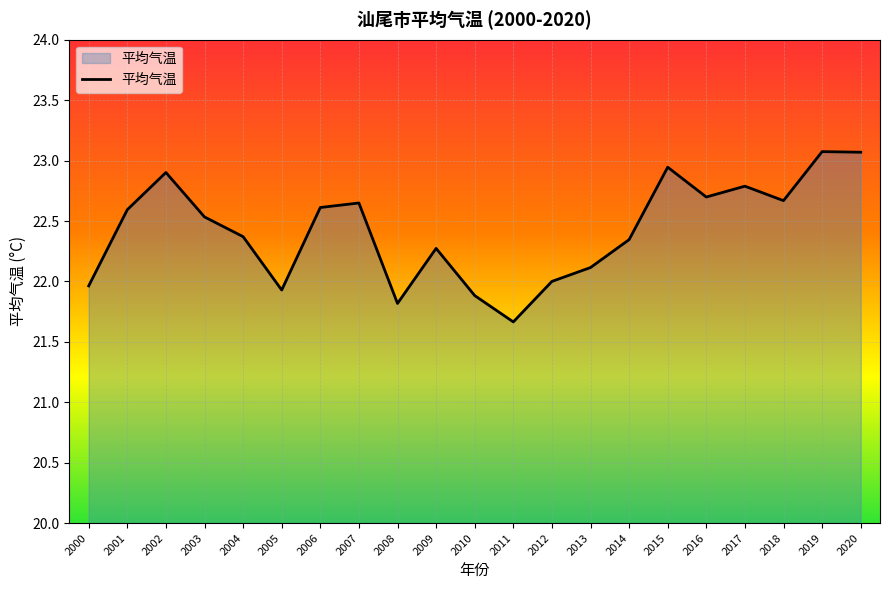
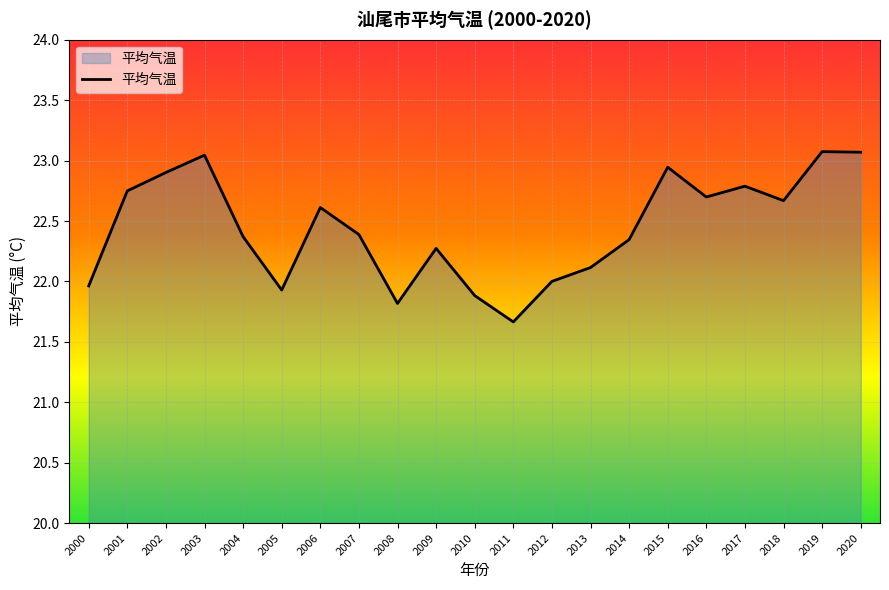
2001: 22.59 -> 22.75
2003: 22.53 -> 23.04
2007: 22.65 -> 22.39
